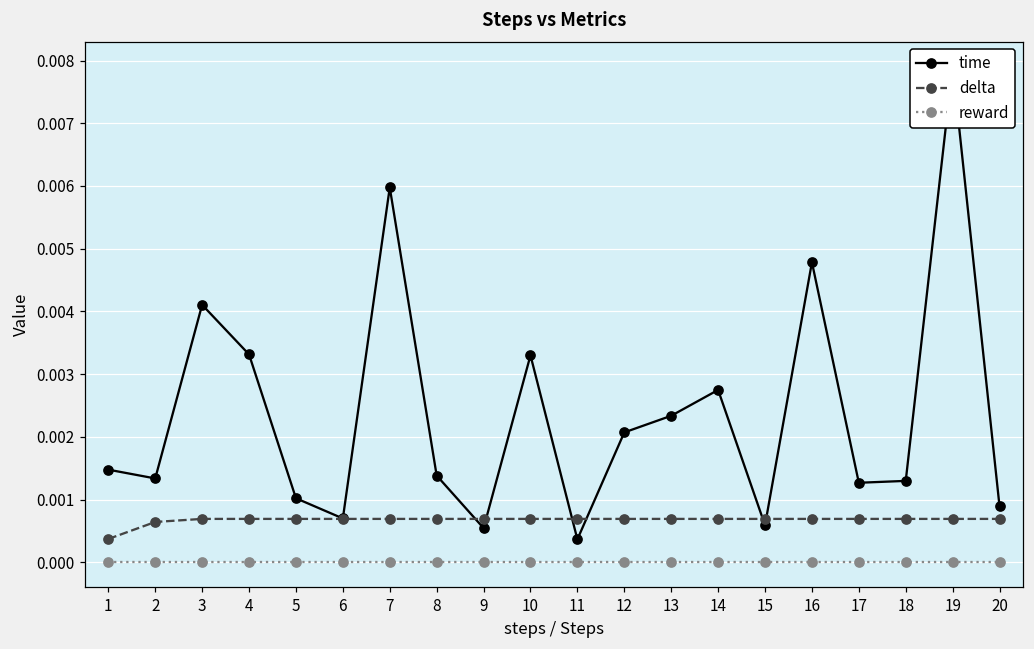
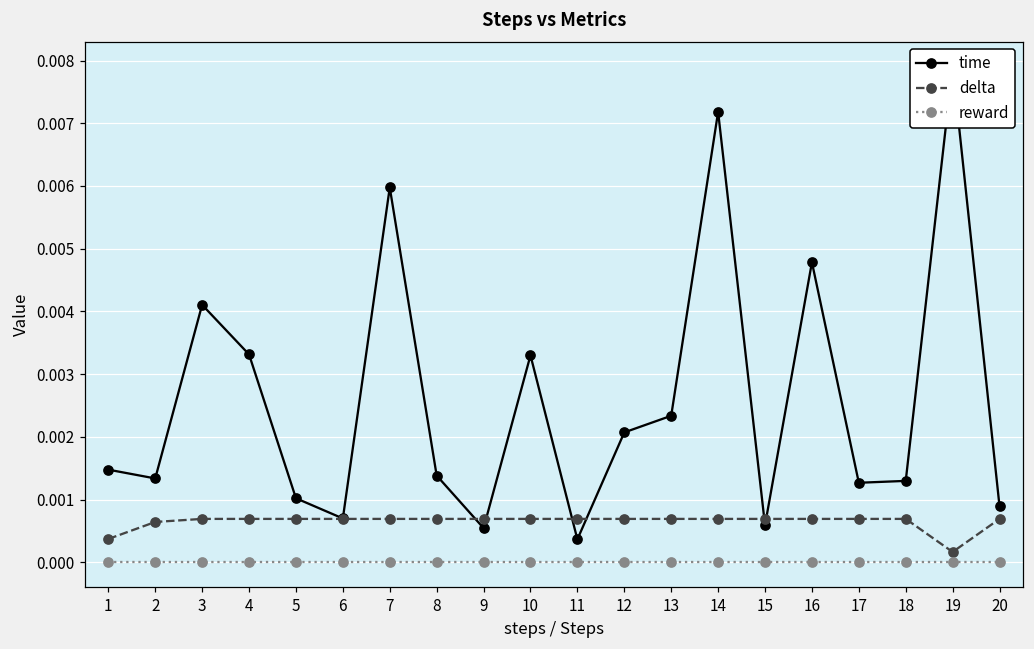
time, 14: 0.0027 -> 0.0072
delta, 19: 0.0007 -> 0.0002
